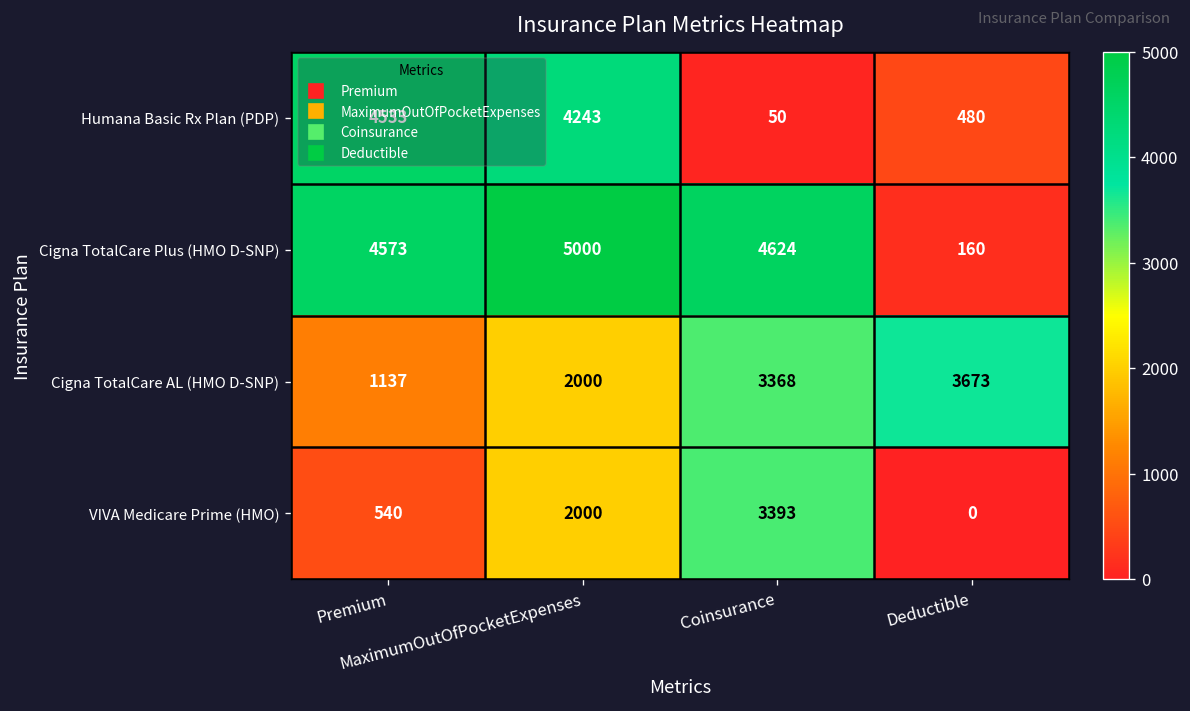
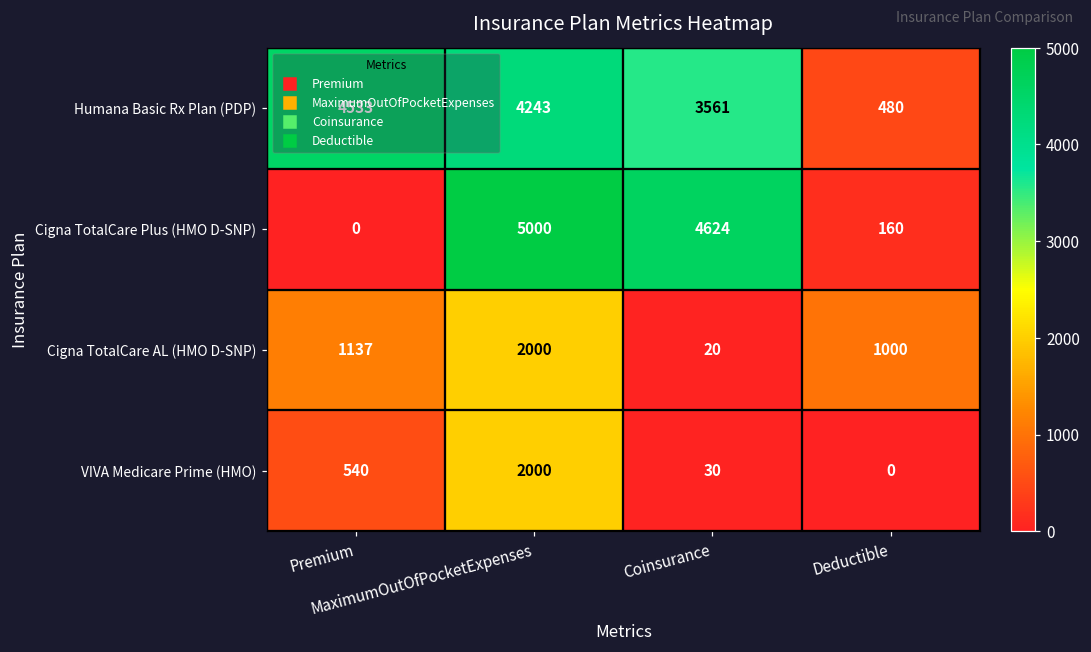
Humana Basic Rx Plan (PDP), Coinsurance: 50 -> 3561
Cigna TotalCare Plus (HMO D-SNP), Premium: 4573 -> 0
Cigna TotalCare AL (HMO D-SNP), Coinsurance: 3368 -> 20
Cigna TotalCare AL (HMO D-SNP), Deductible: 3673 -> 1000
VIVA Medicare Prime (HMO), Coinsurance: 3393 -> 30
